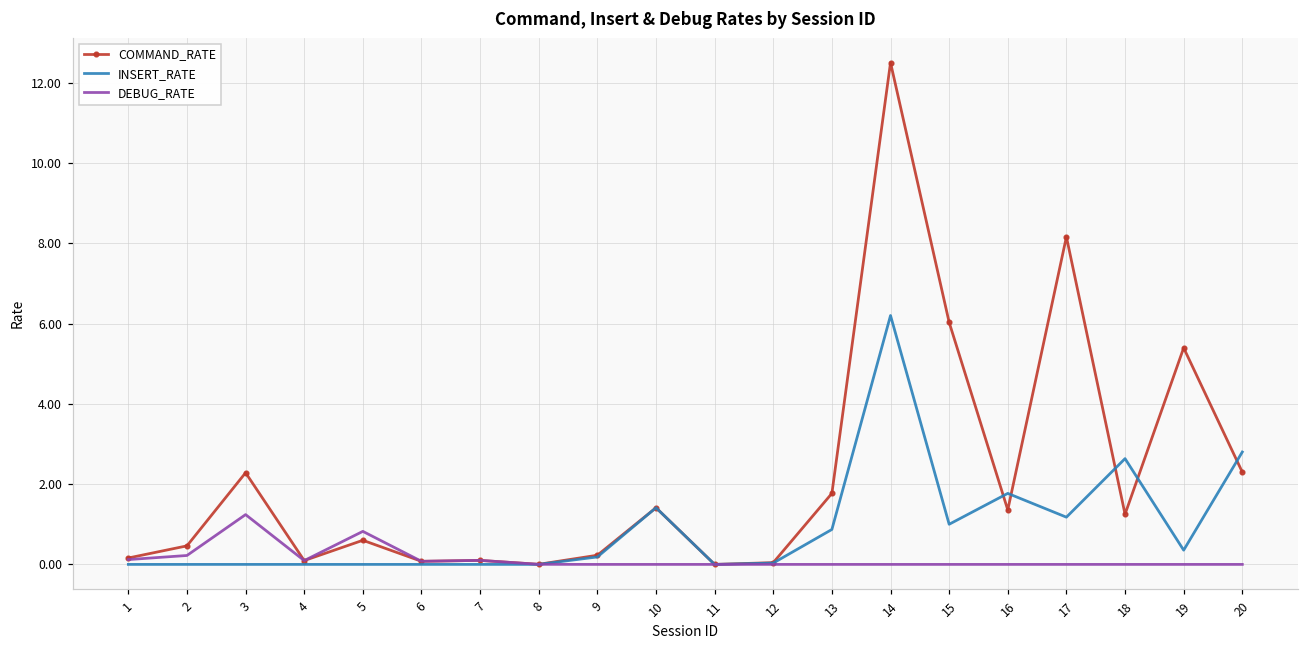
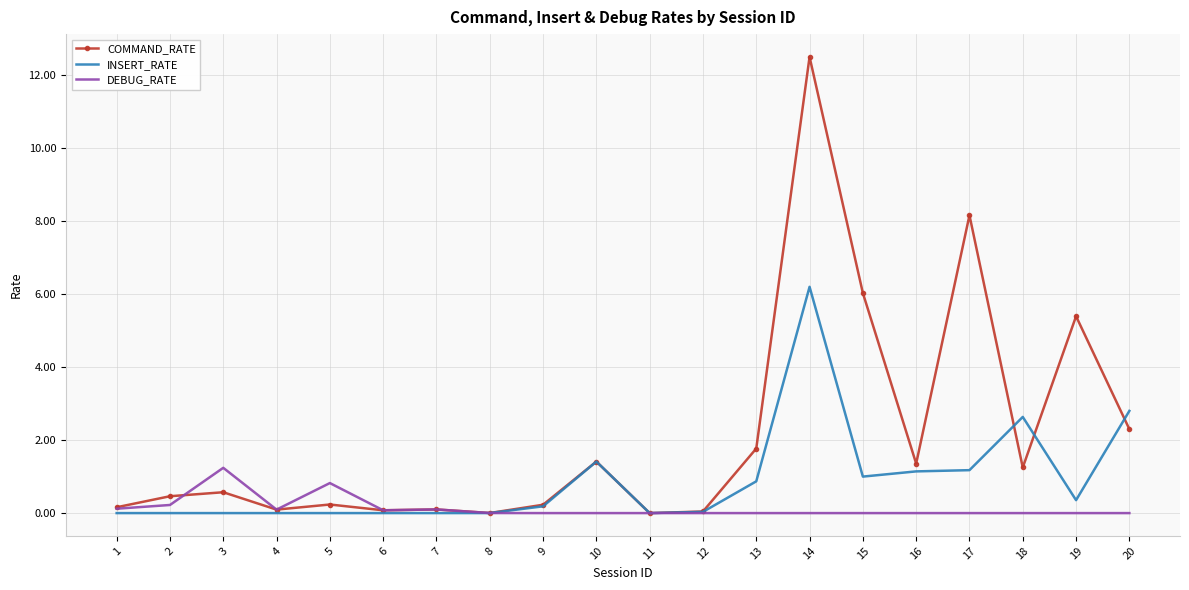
COMMAND_RATE, 3: 2.3 -> 0.6
COMMAND_RATE, 5: 0.6 -> 0.2
INSERT_RATE, 16: 1.8 -> 1.1
